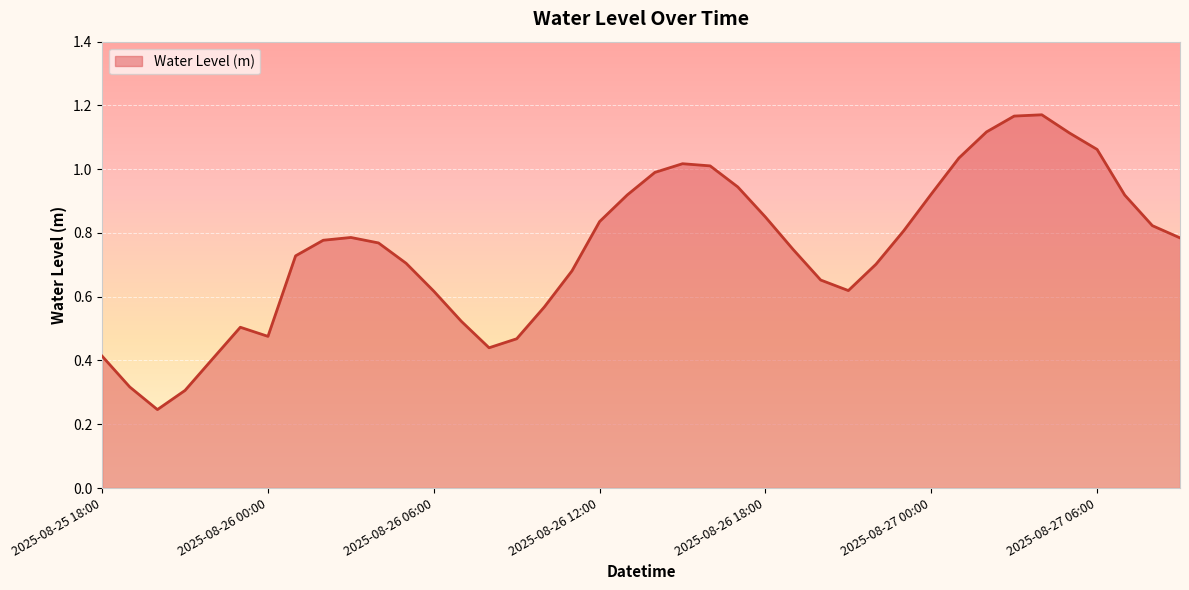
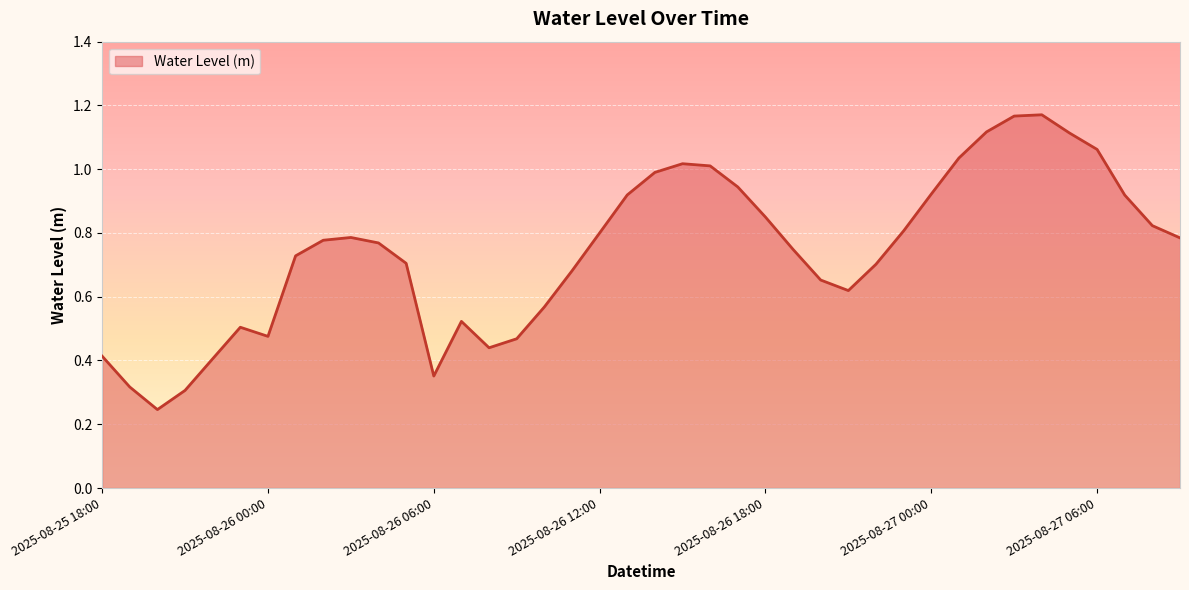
2025-08-26 06:00: 0.62 -> 0.35
2025-08-26 12:00: 0.84 -> 0.80
